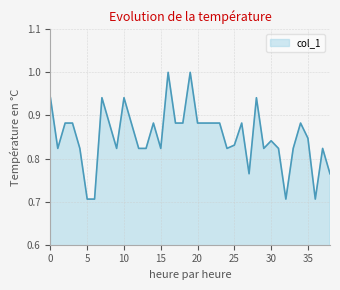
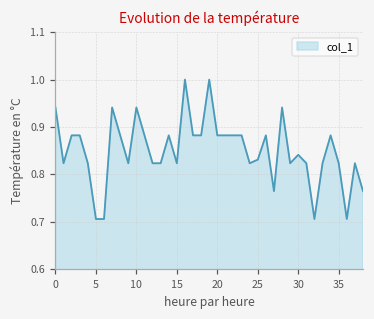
35: 0.85 -> 0.82
